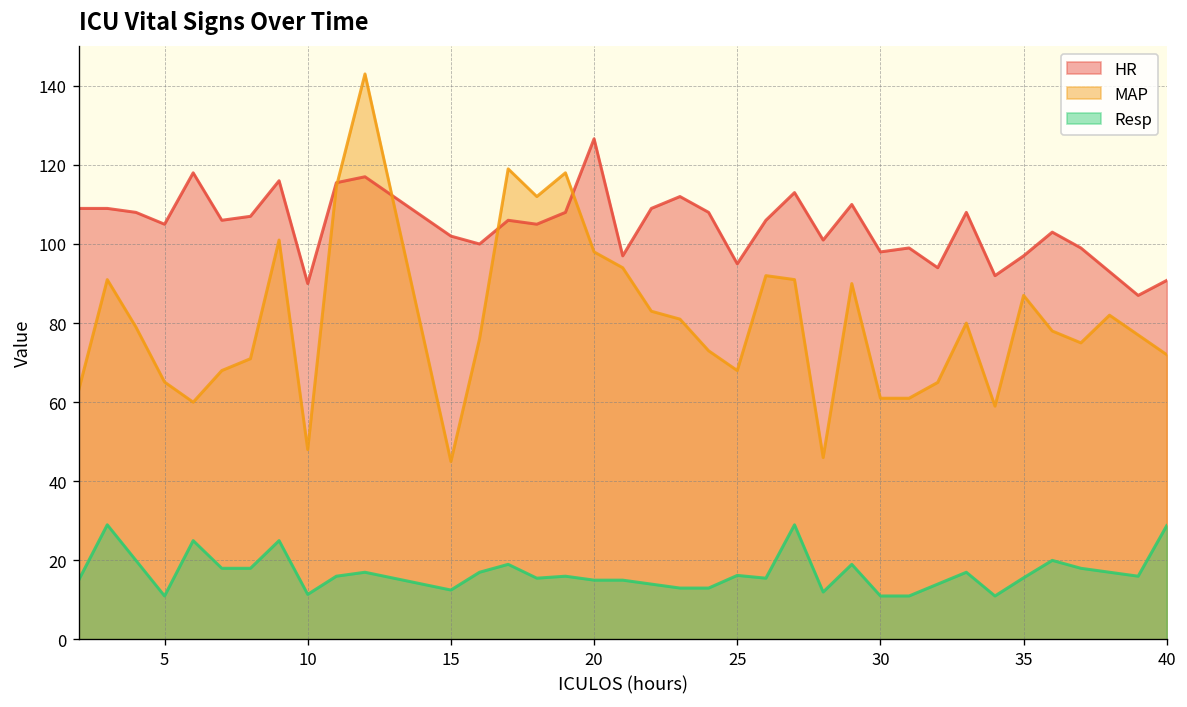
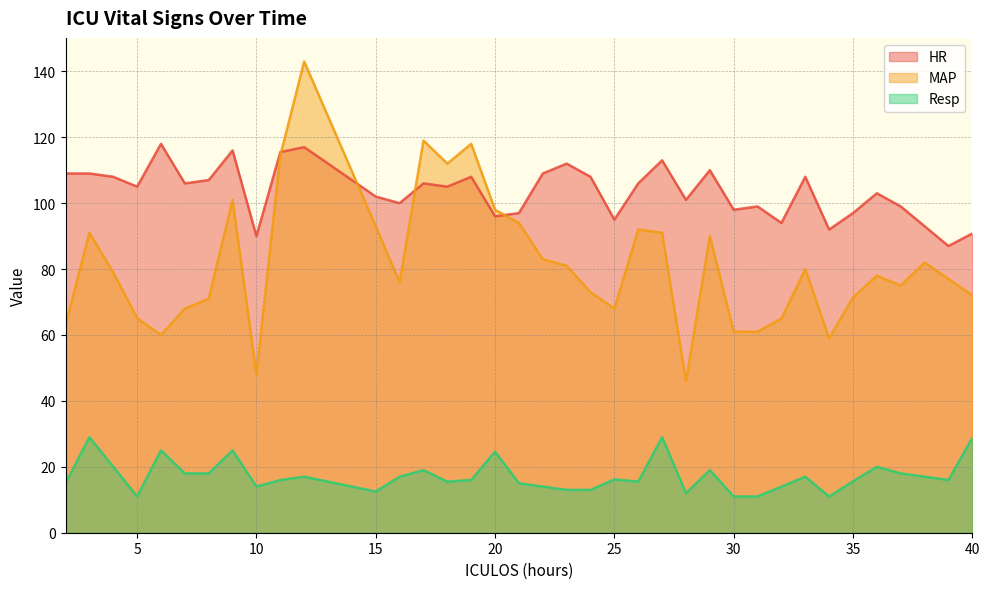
Resp, 10: 11 -> 14
MAP, 15: 45 -> 93
HR, 20: 127 -> 96
Resp, 20: 15 -> 25
MAP, 35: 87 -> 71
